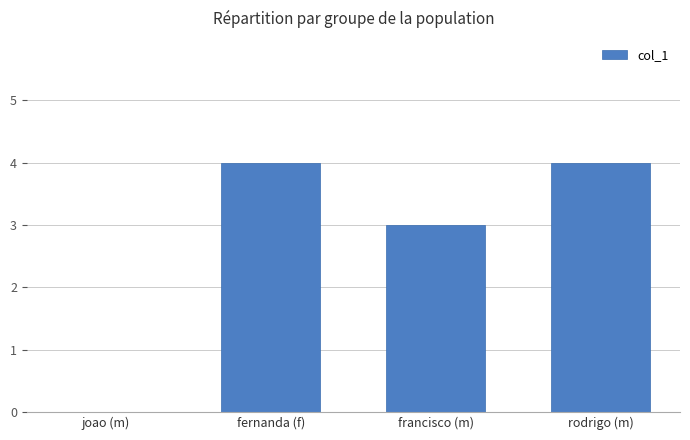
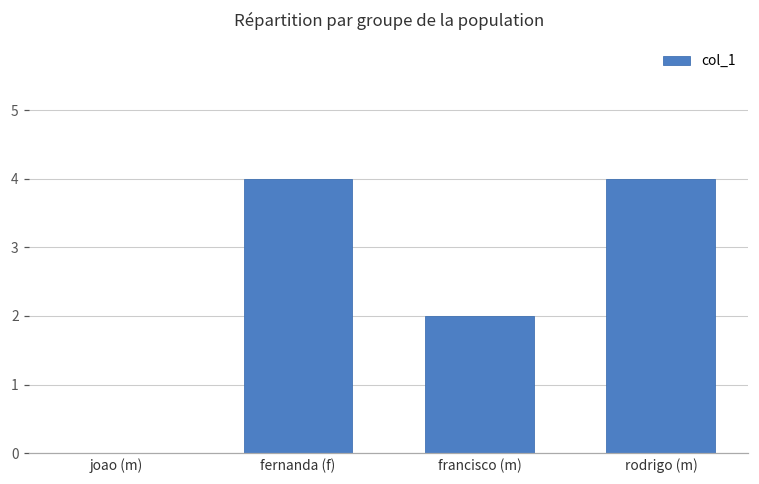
francisco (m): 3 -> 2
